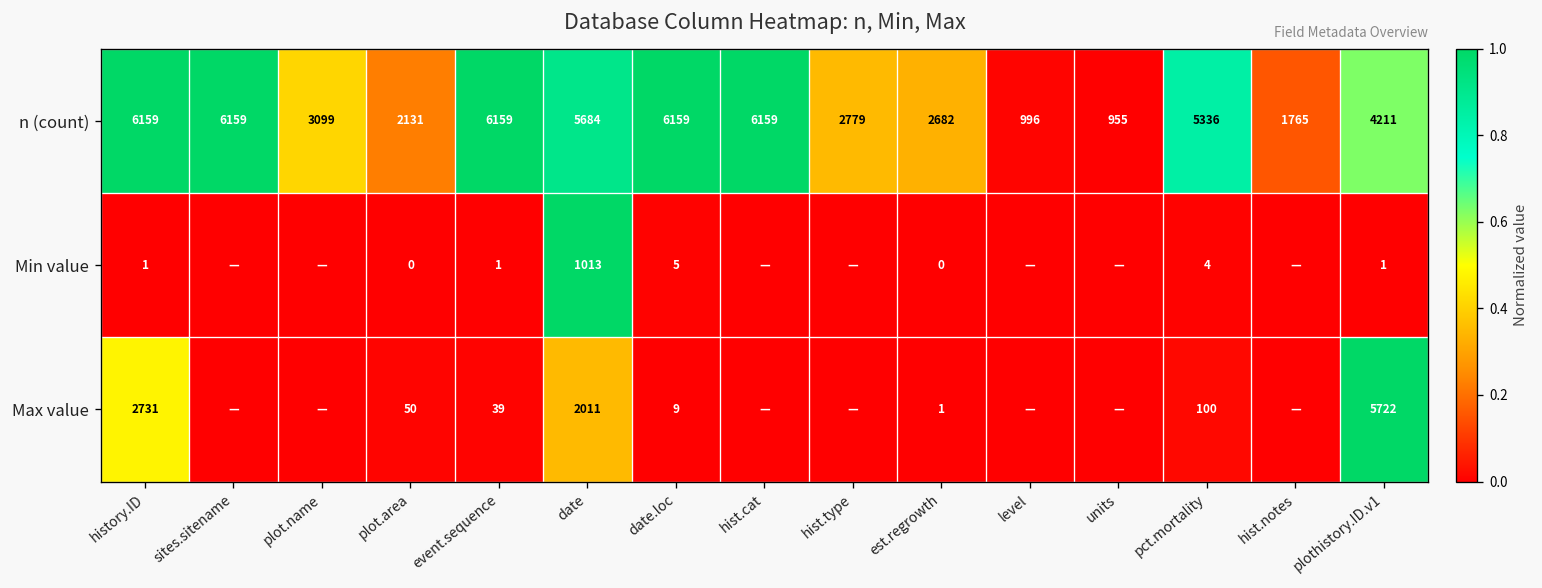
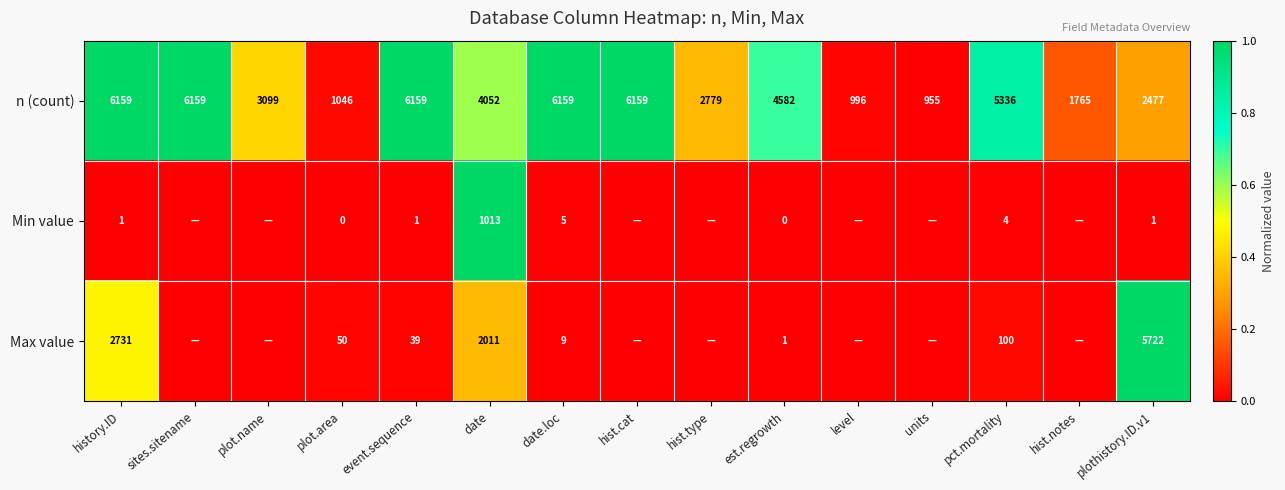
n (count), plot.area: 2131 -> 1046
n (count), date: 5684 -> 4052
n (count), est.regrowth: 2682 -> 4582
n (count), plothistory.ID.v1: 4211 -> 2477
